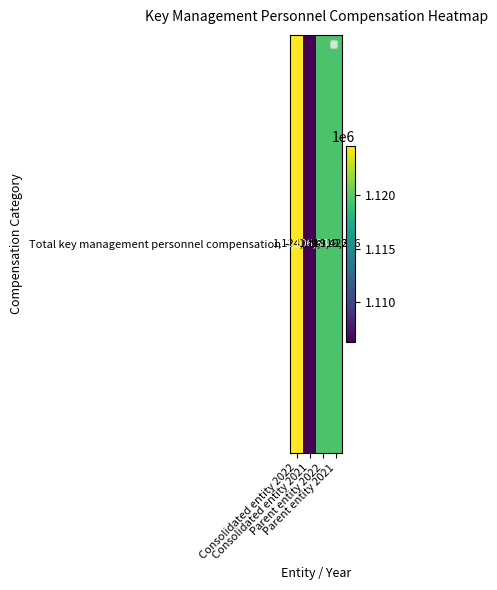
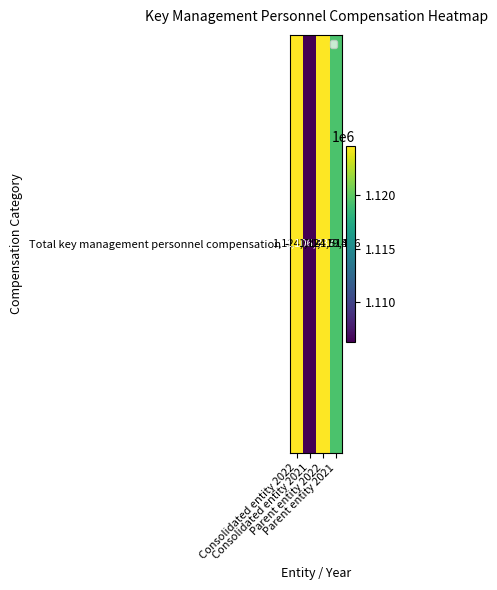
Total key management personnel compensation, Parent entity 2022: 1,119,422 -> 1,124,514
